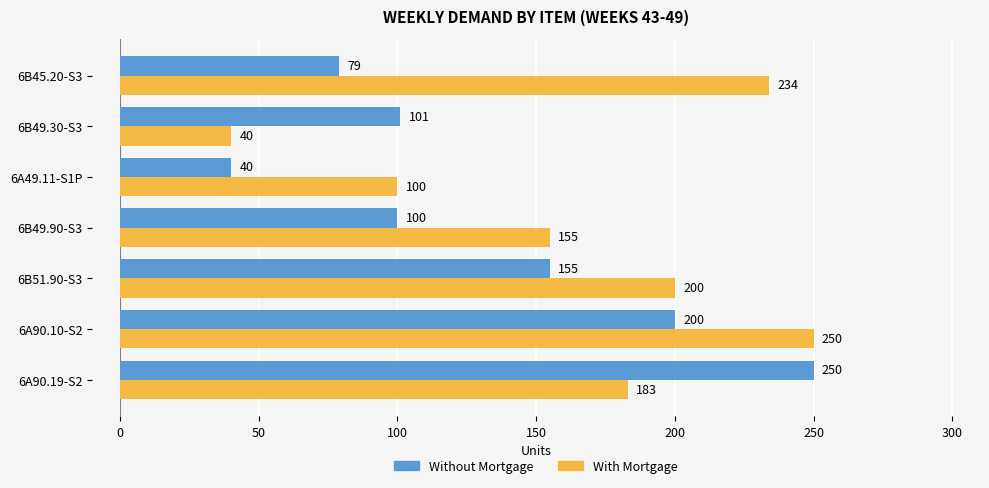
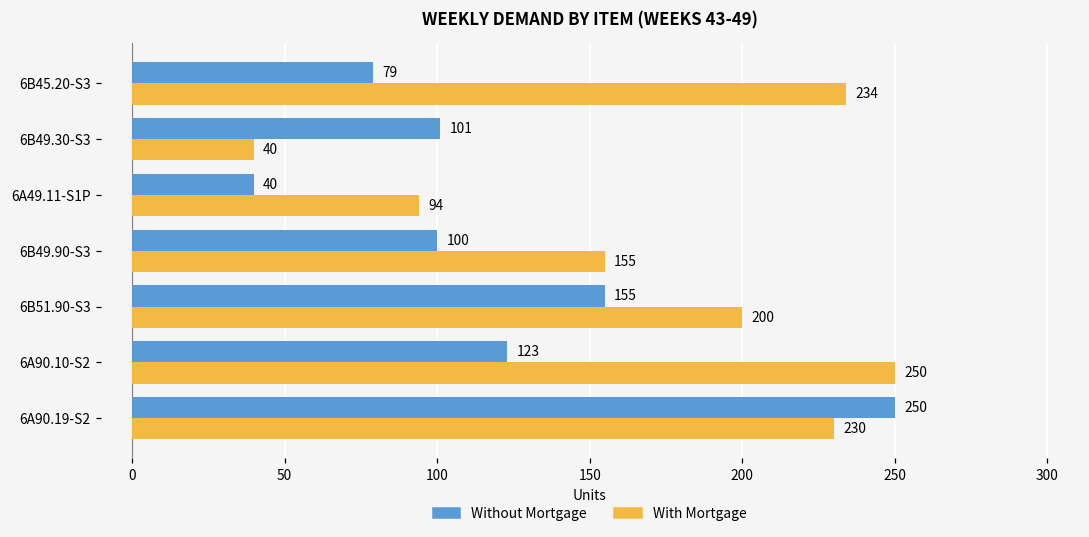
With Mortgage, 6A49.11-S1P: 100 -> 94
Without Mortgage, 6A90.10-S2: 200 -> 123
With Mortgage, 6A90.19-S2: 183 -> 230
